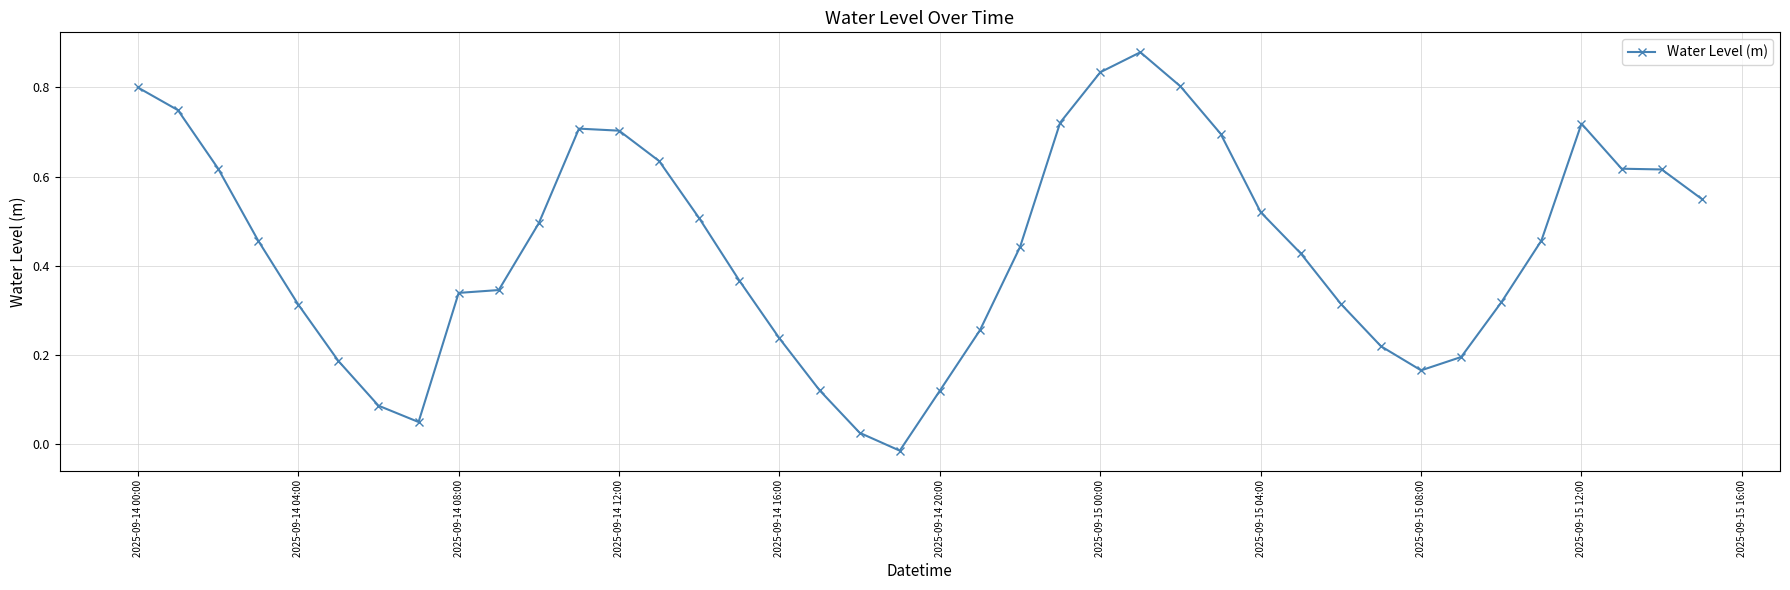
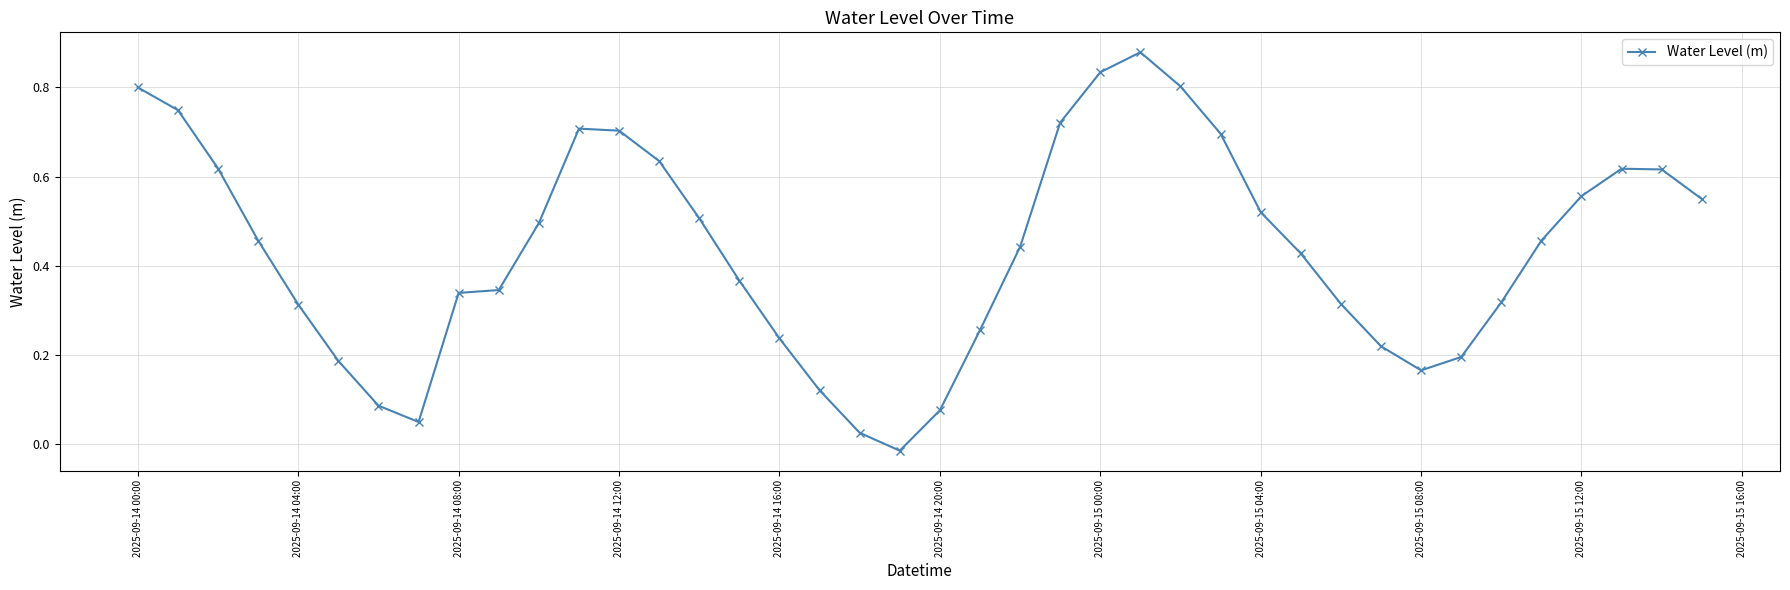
2025-09-14 20:00: 0.12 -> 0.08
2025-09-15 12:00: 0.72 -> 0.56
